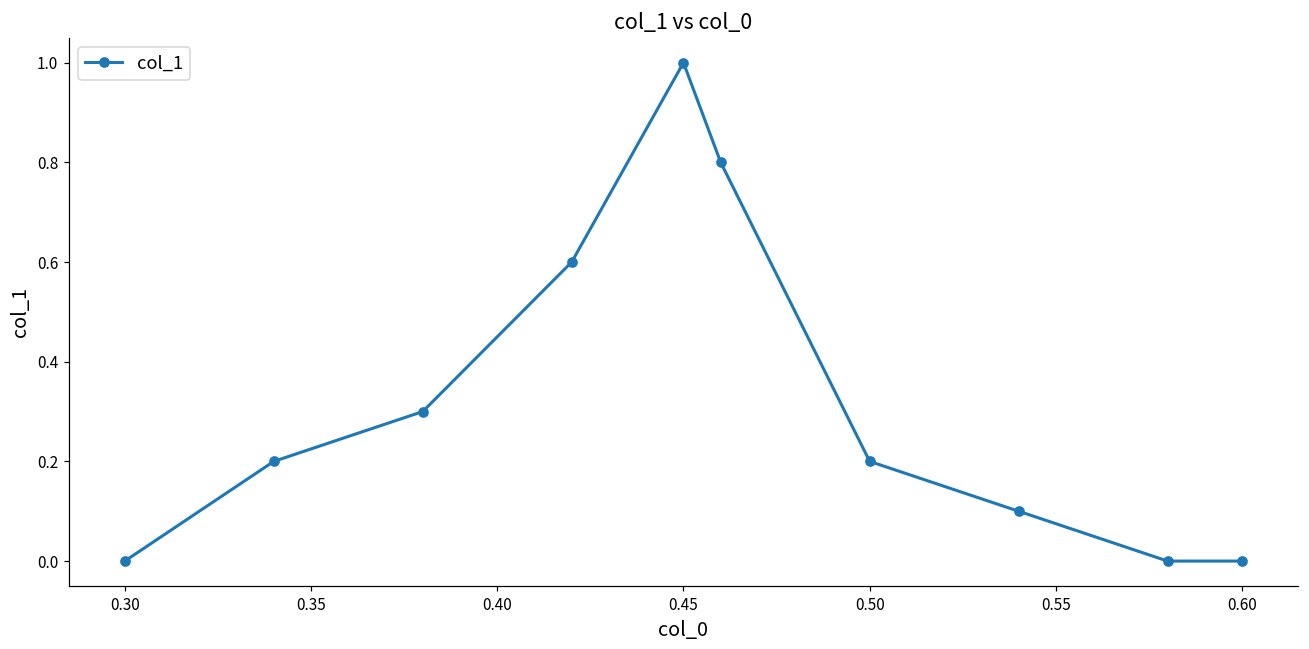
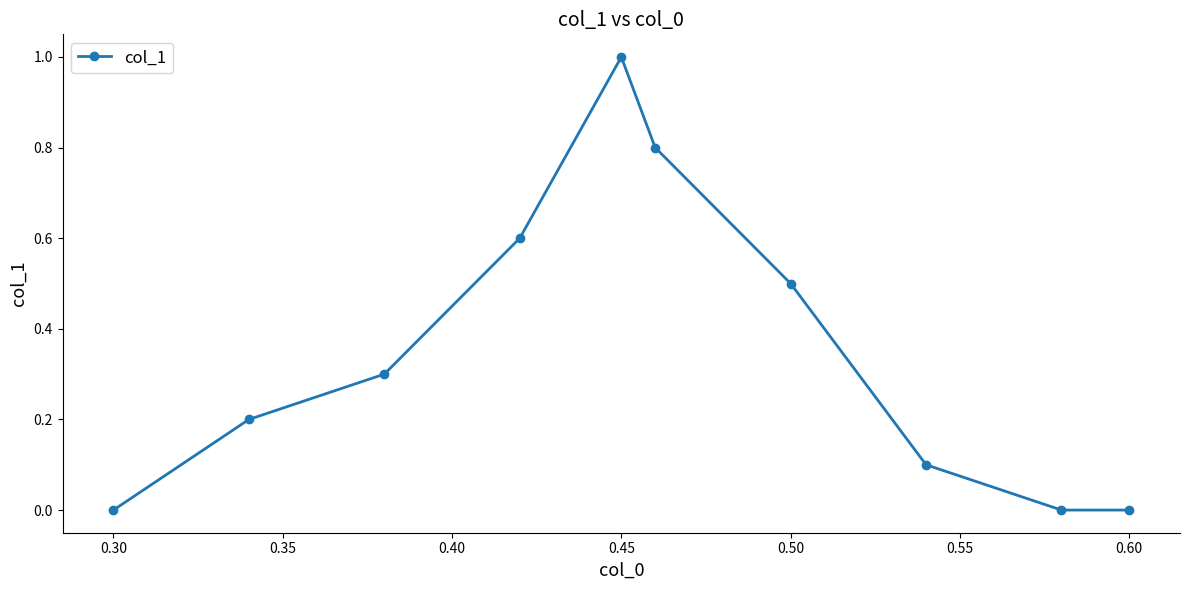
0.50: 0.2 -> 0.5
